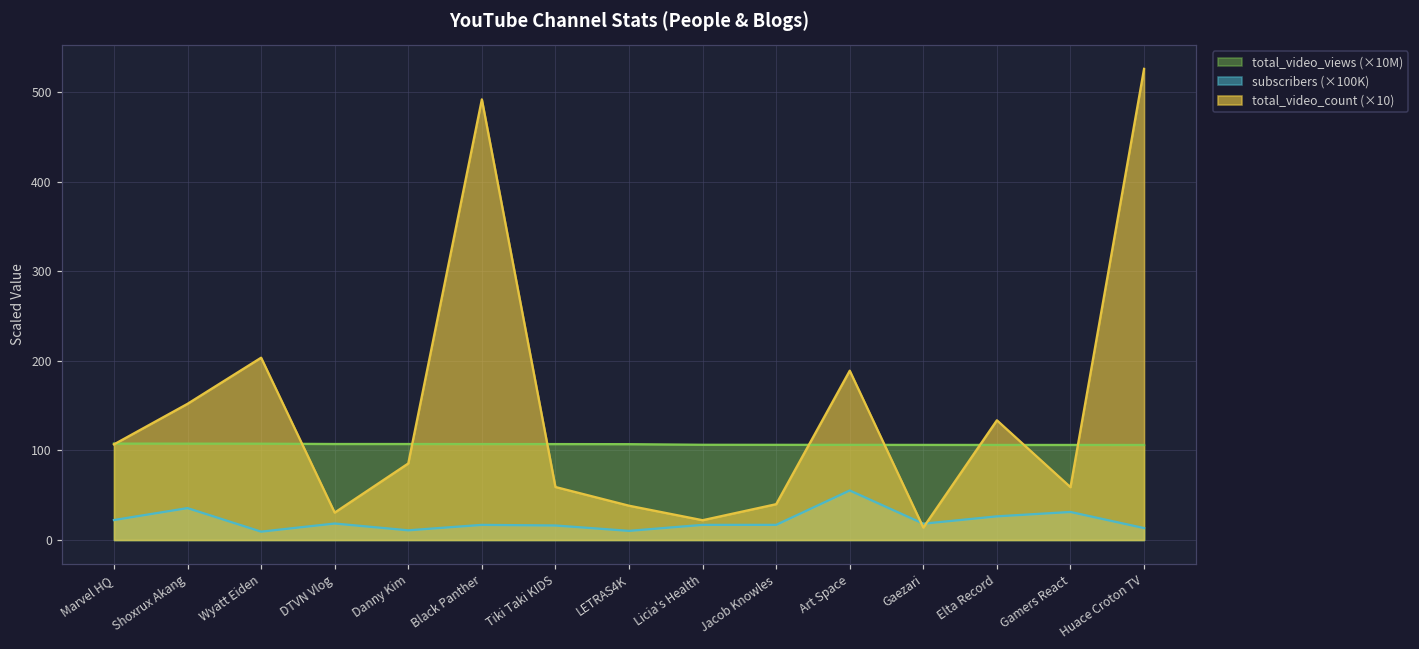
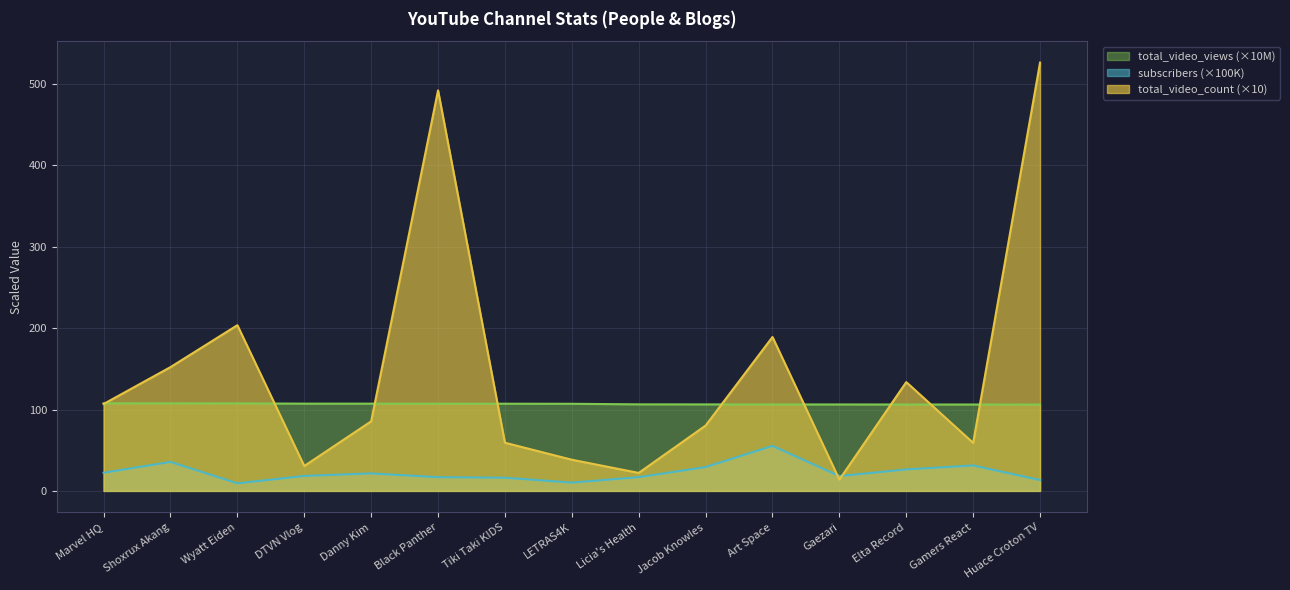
subscribers (×100K), Danny Kim: 10 -> 20
subscribers (×100K), Jacob Knowles: 20 -> 30
total_video_count (×10), Jacob Knowles: 40 -> 80
